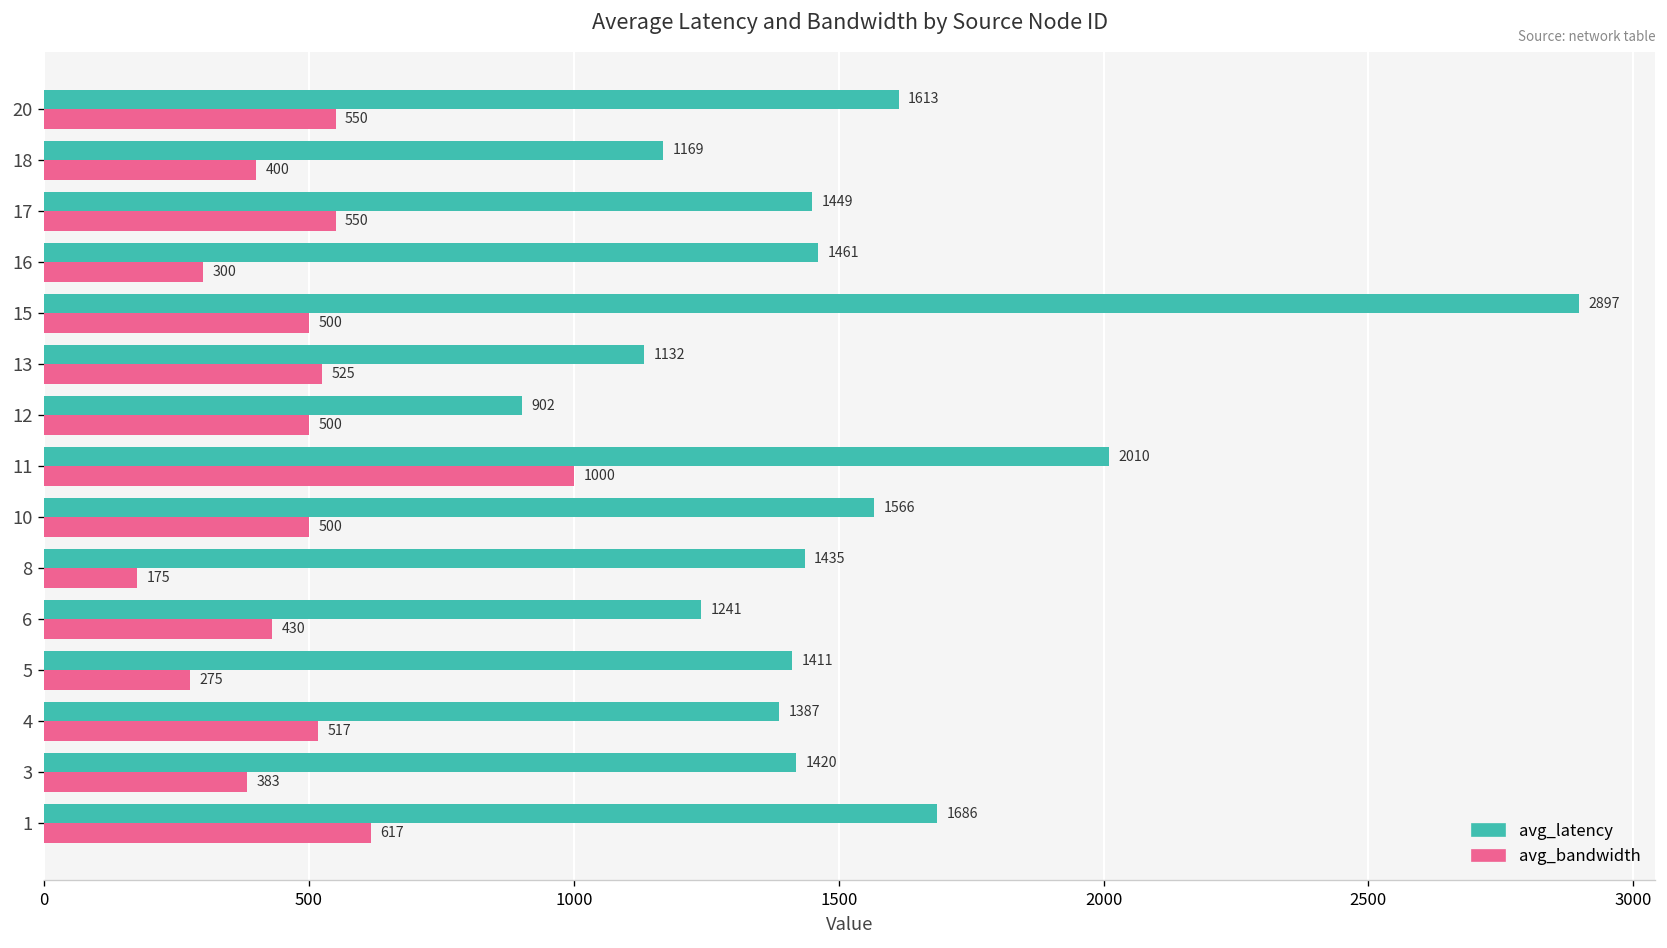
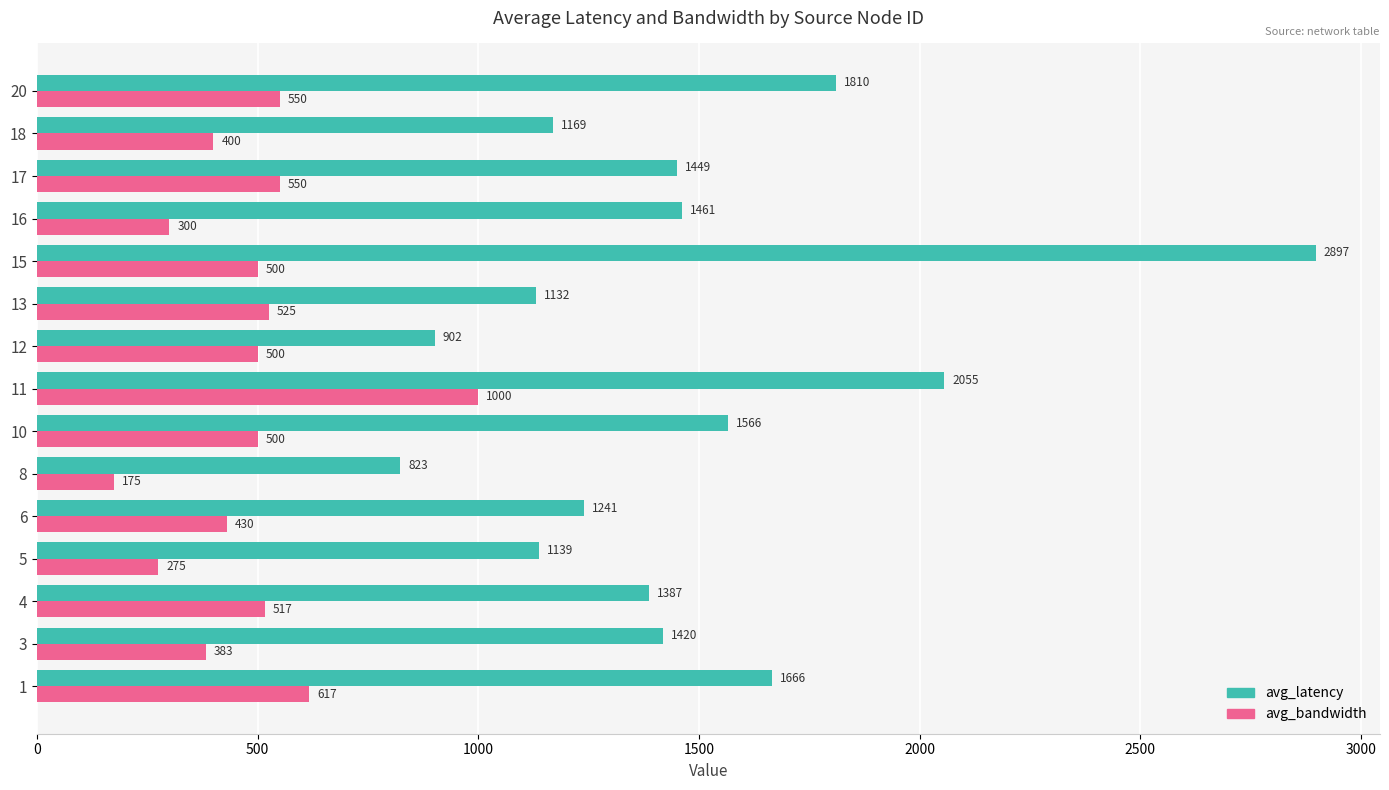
avg_latency, 20: 1613 -> 1810
avg_latency, 11: 2010 -> 2055
avg_latency, 8: 1435 -> 823
avg_latency, 5: 1411 -> 1139
avg_latency, 1: 1686 -> 1666
